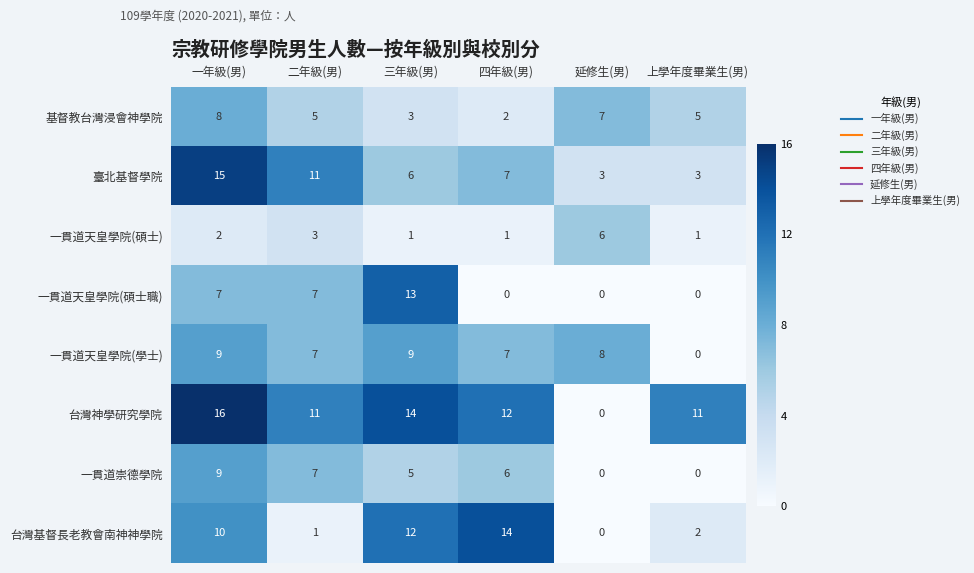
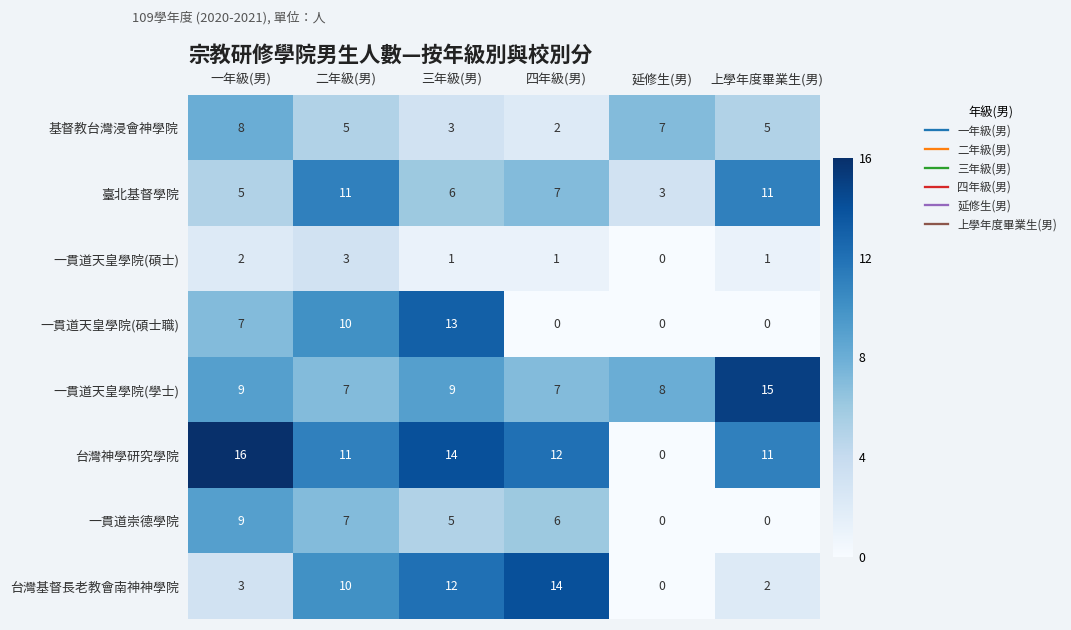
臺北基督學院, 一年級(男): 15 -> 5
臺北基督學院, 上學年度畢業生(男): 3 -> 11
一貫道天皇學院(碩士), 延修生(男): 6 -> 0
一貫道天皇學院(碩士職), 二年級(男): 7 -> 10
一貫道天皇學院(學士), 上學年度畢業生(男): 0 -> 15
台灣基督長老教會南神神學院, 一年級(男): 10 -> 3
台灣基督長老教會南神神學院, 二年級(男): 1 -> 10
